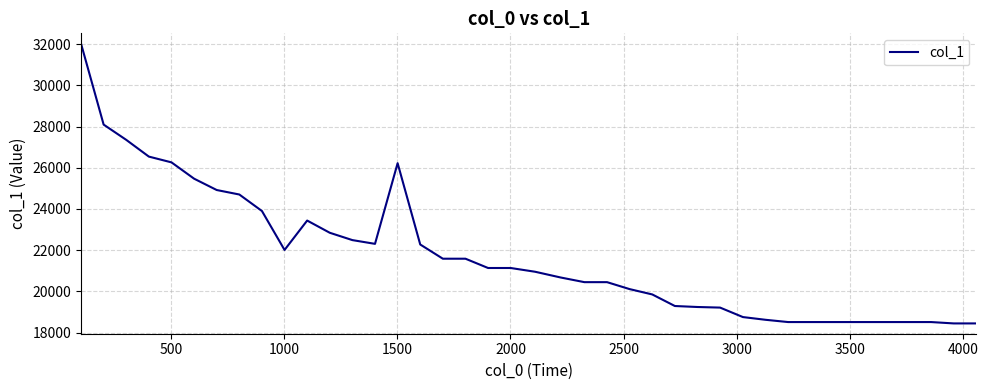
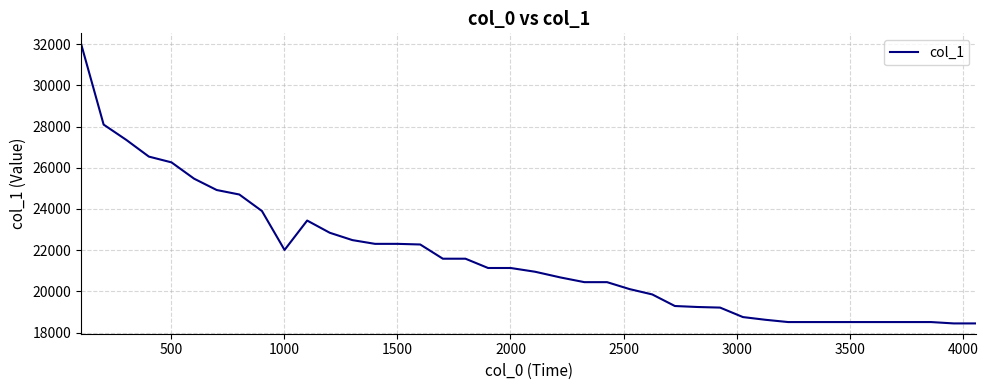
1500: 26200 -> 22300
